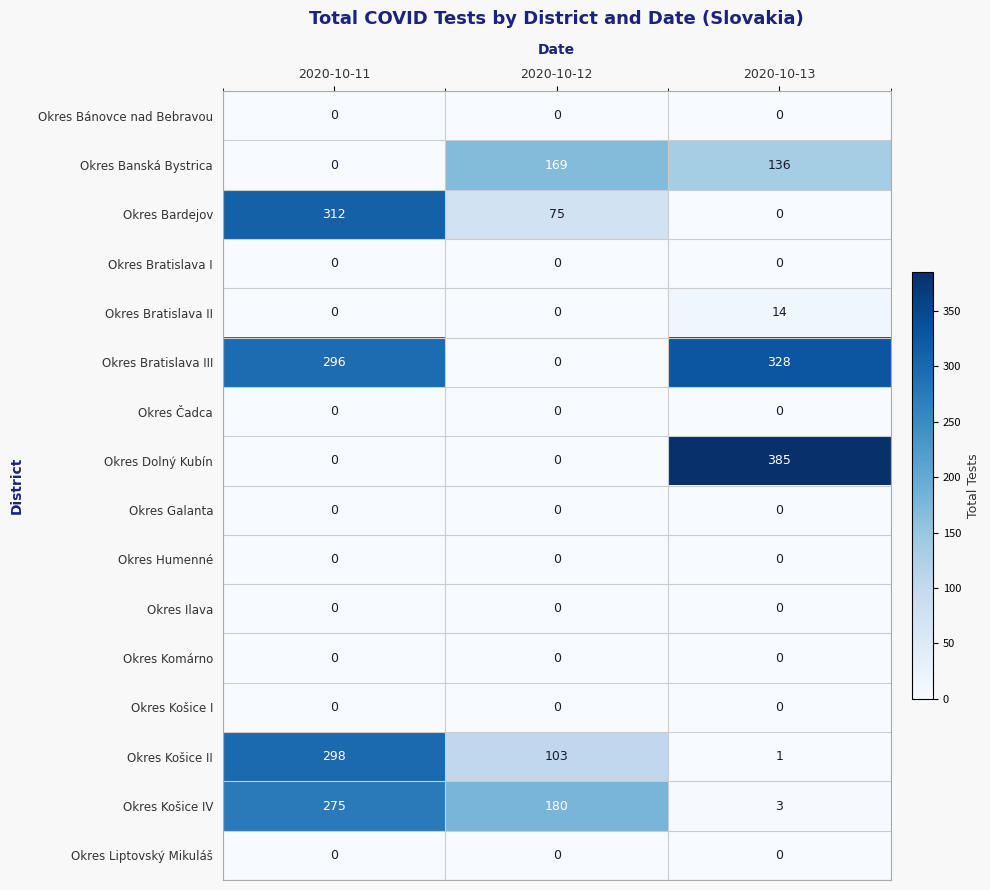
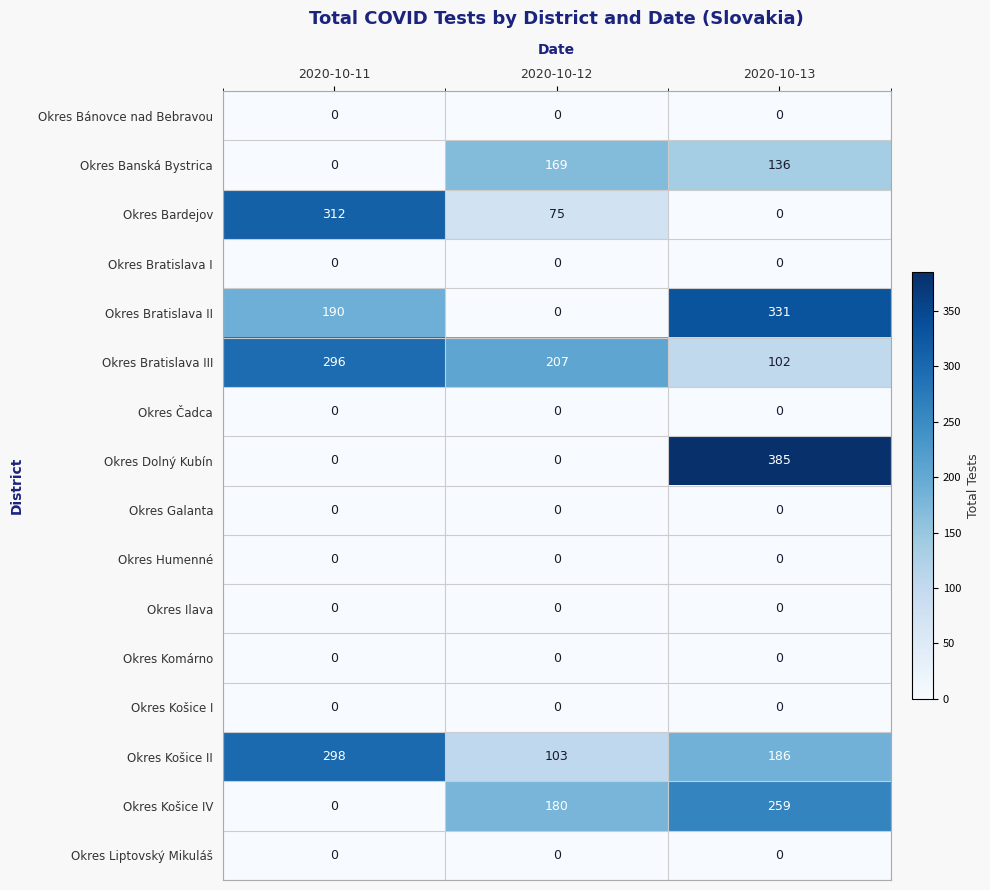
Okres Bratislava II, 2020-10-11: 0 -> 190
Okres Bratislava II, 2020-10-13: 14 -> 331
Okres Bratislava III, 2020-10-12: 0 -> 207
Okres Bratislava III, 2020-10-13: 328 -> 102
Okres Košice II, 2020-10-13: 1 -> 186
Okres Košice IV, 2020-10-11: 275 -> 0
Okres Košice IV, 2020-10-13: 3 -> 259
